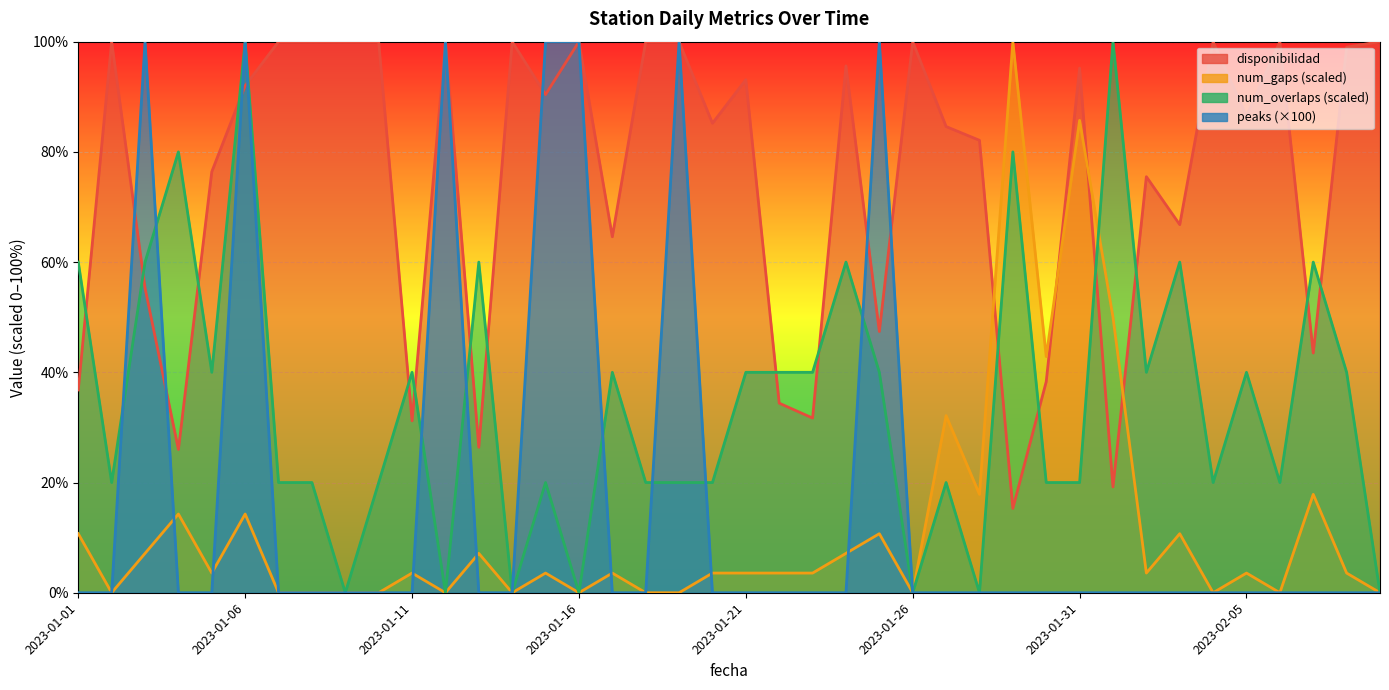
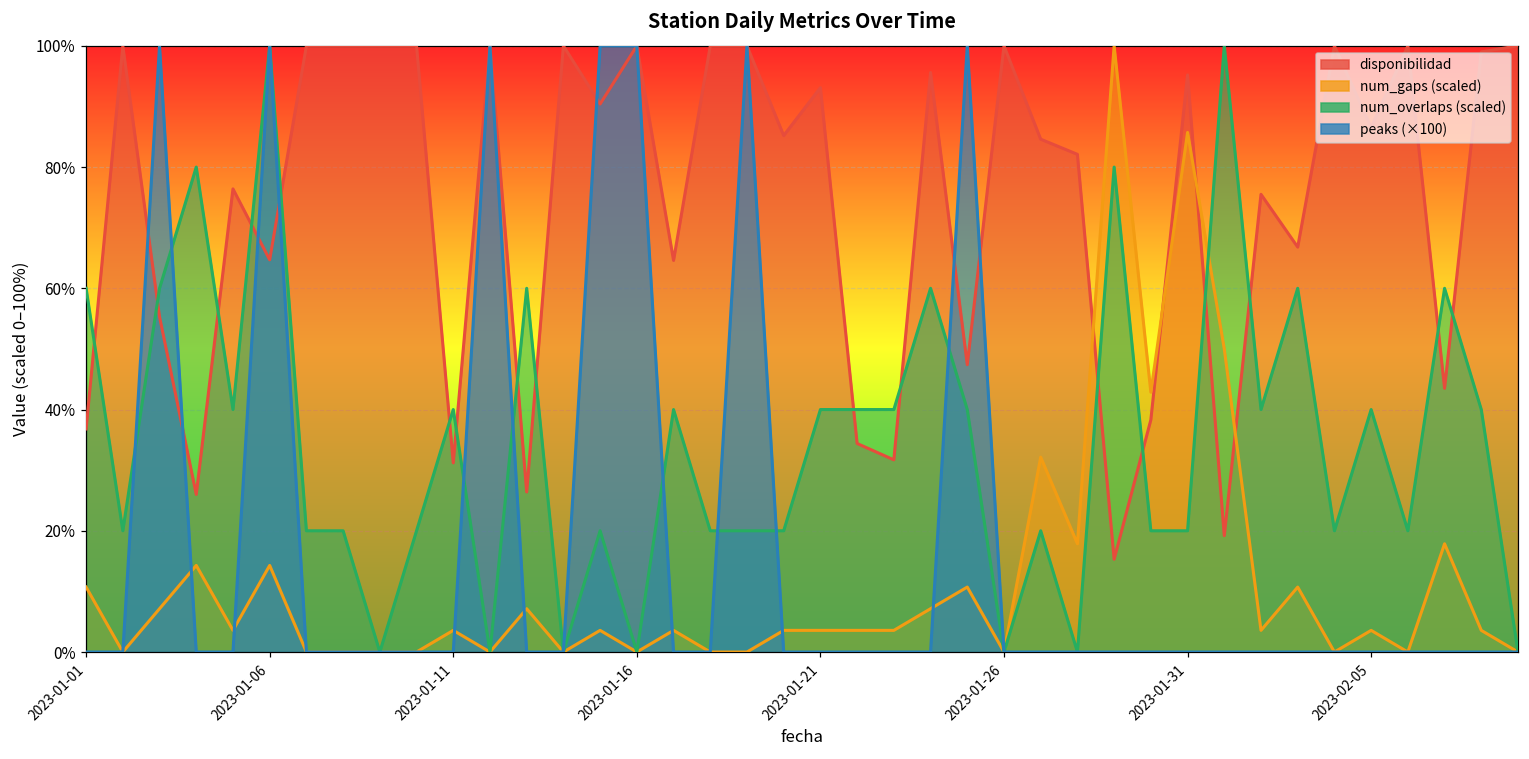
disponibilidad, 2023-01-06: 92% -> 65%
